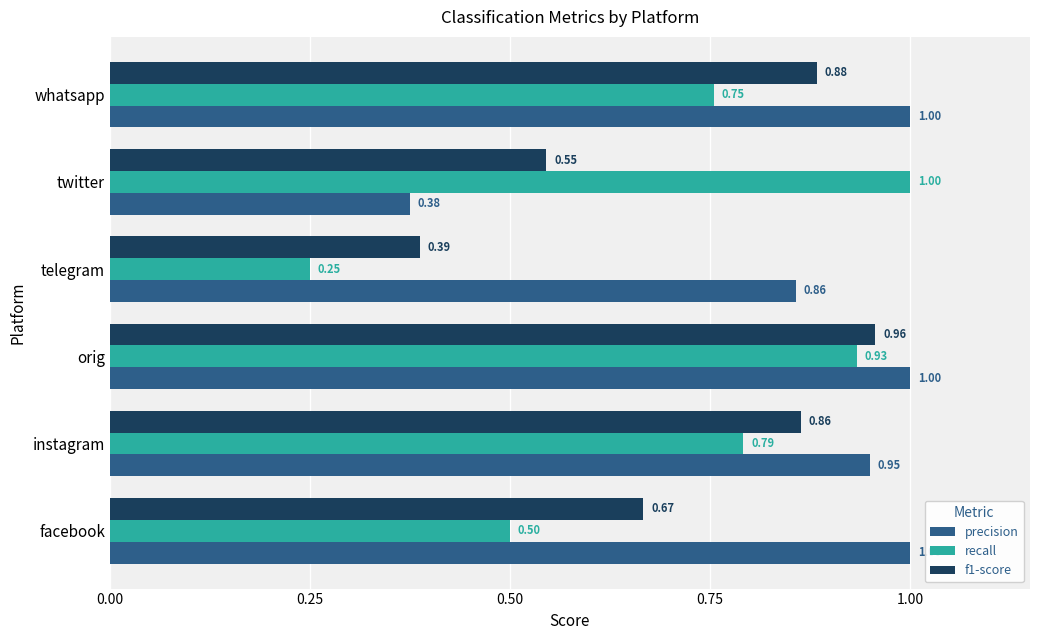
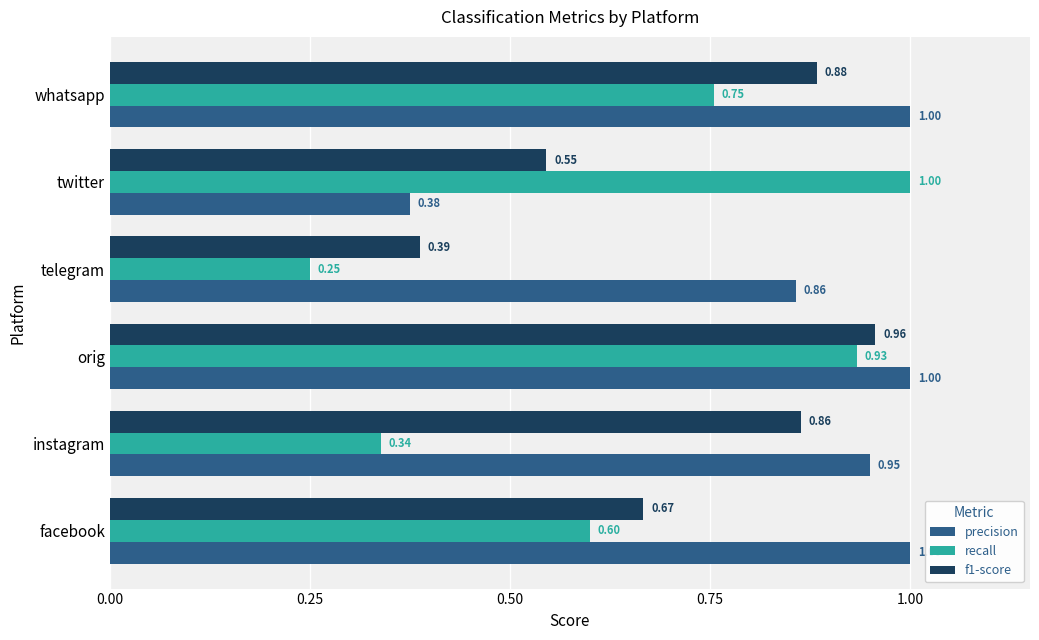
recall, instagram: 0.79 -> 0.34
recall, facebook: 0.50 -> 0.60
